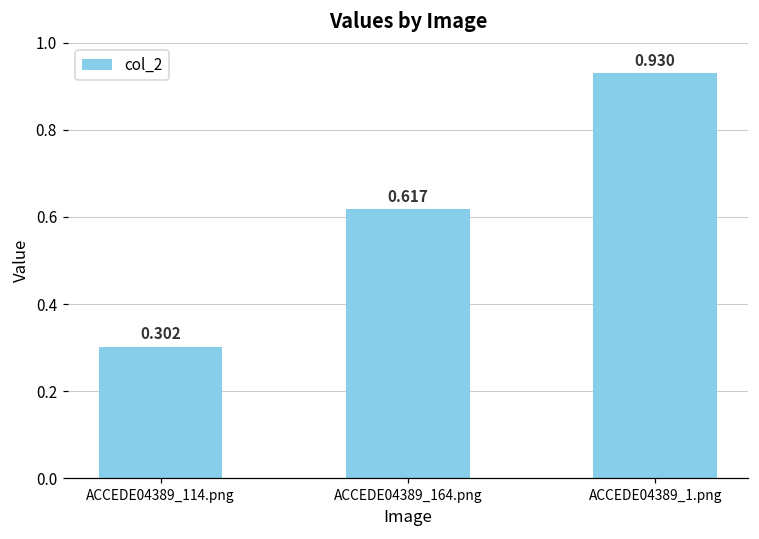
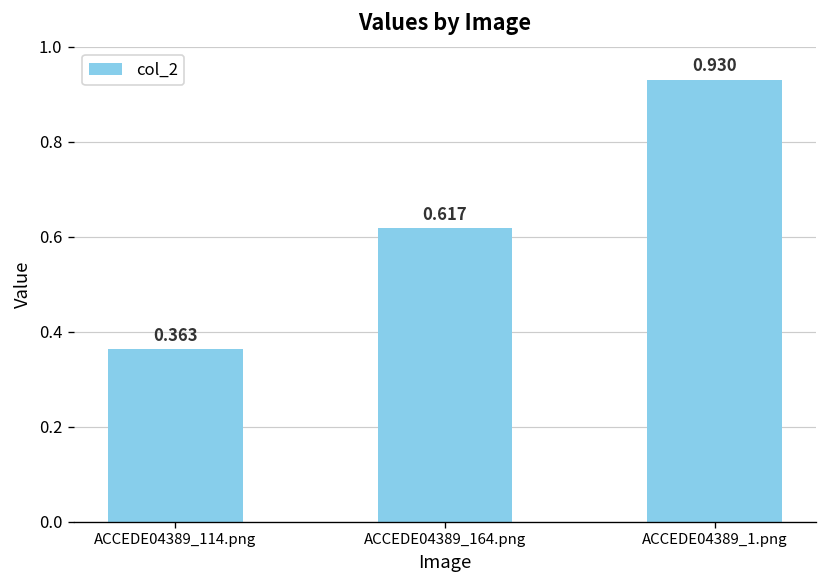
ACCEDE04389_114.png: 0.302 -> 0.363
